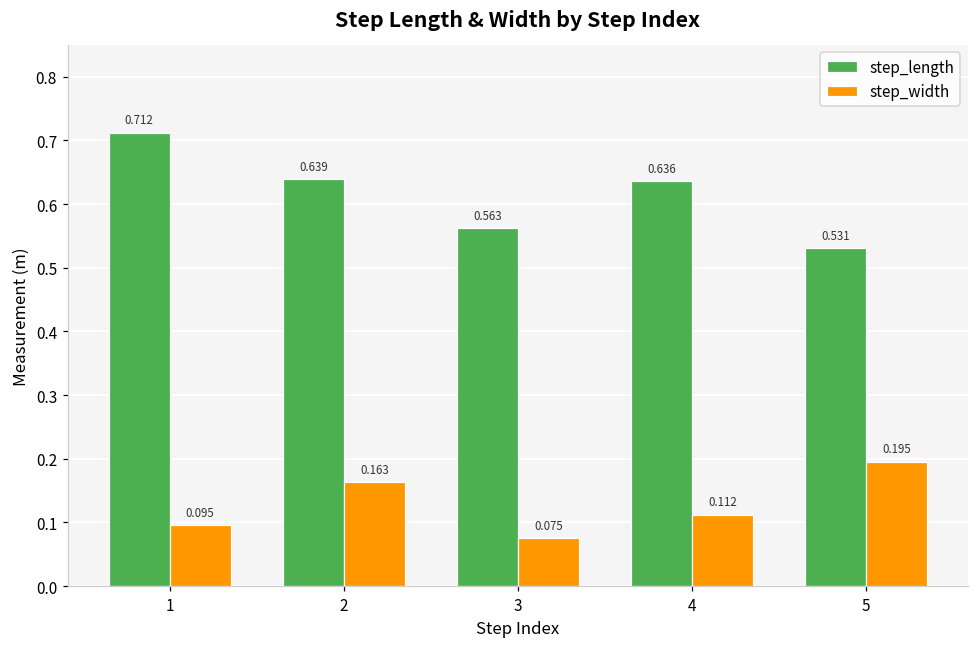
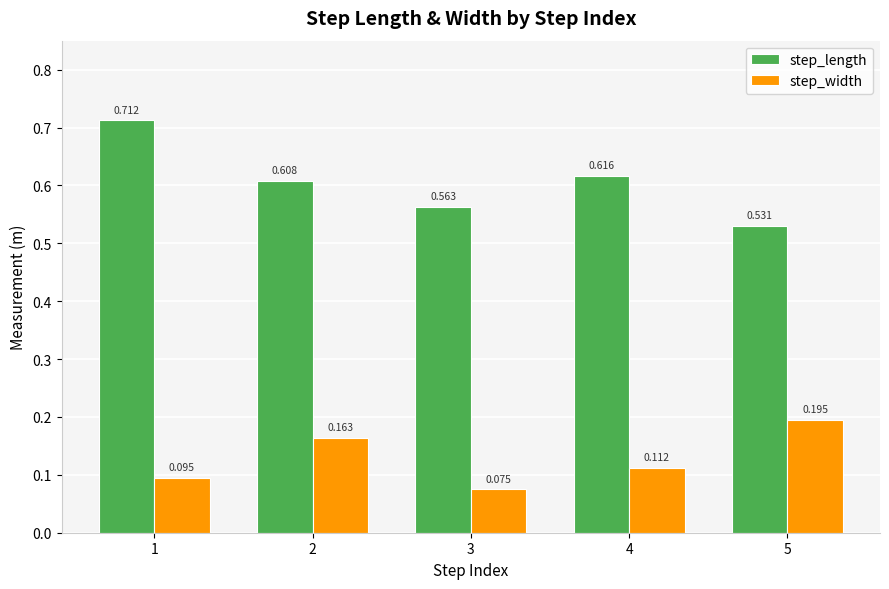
step_length, 2: 0.639 -> 0.608
step_length, 4: 0.636 -> 0.616
